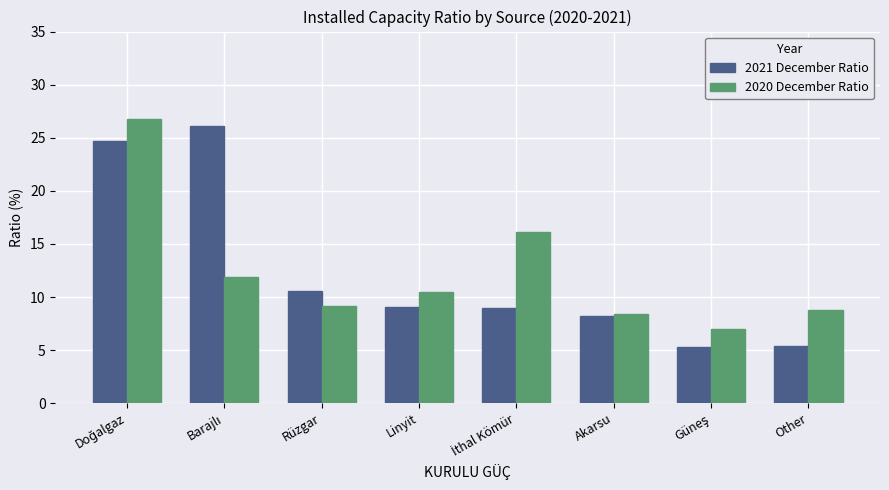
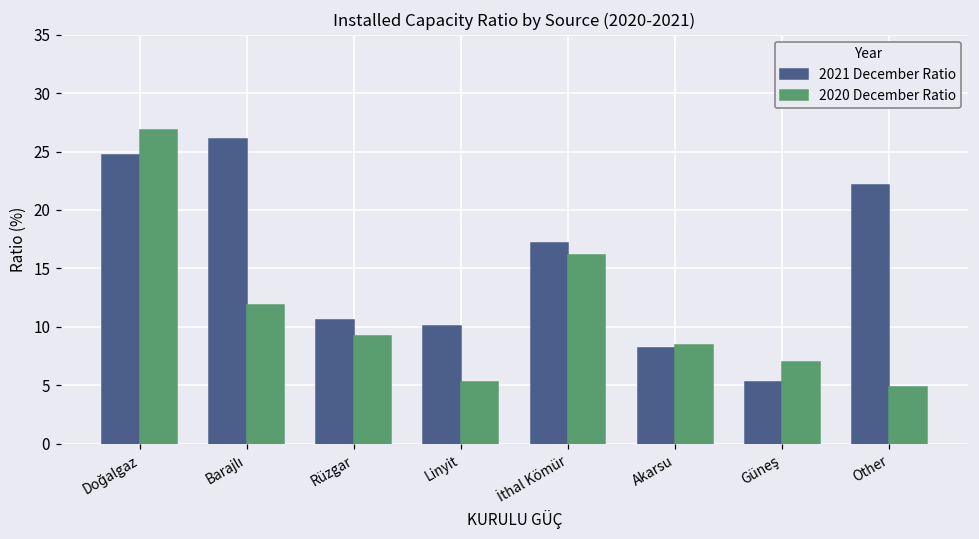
2021 December Ratio, Linyit: 9.1 -> 10.1
2020 December Ratio, Linyit: 10.5 -> 5.3
2021 December Ratio, İthal Kömür: 9.0 -> 17.2
2021 December Ratio, Other: 5.4 -> 22.1
2020 December Ratio, Other: 8.8 -> 4.8
